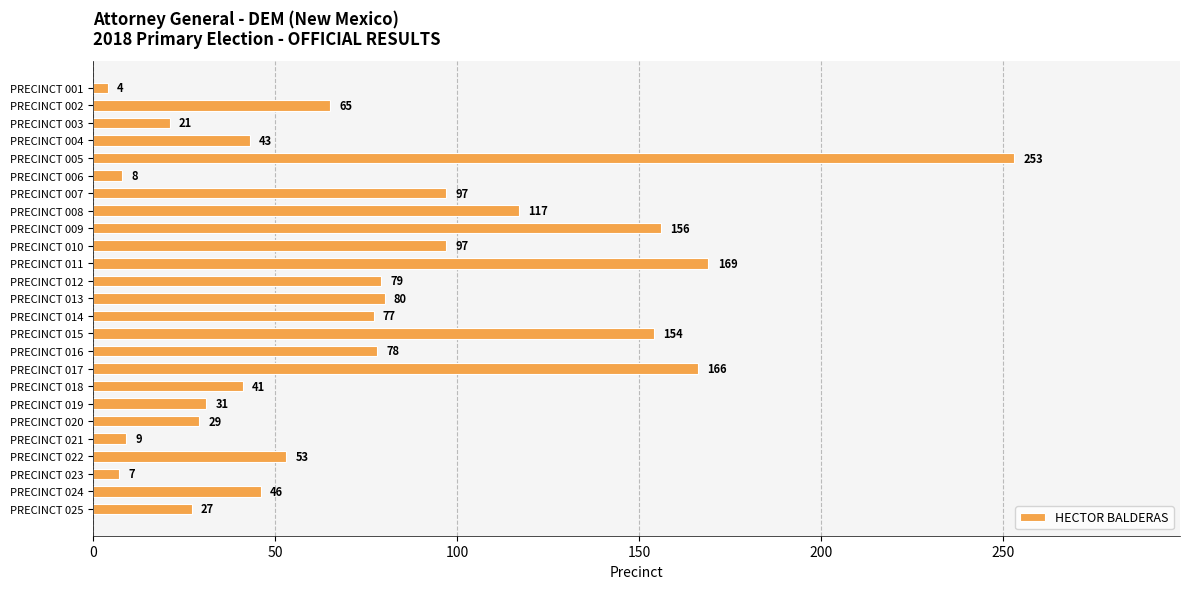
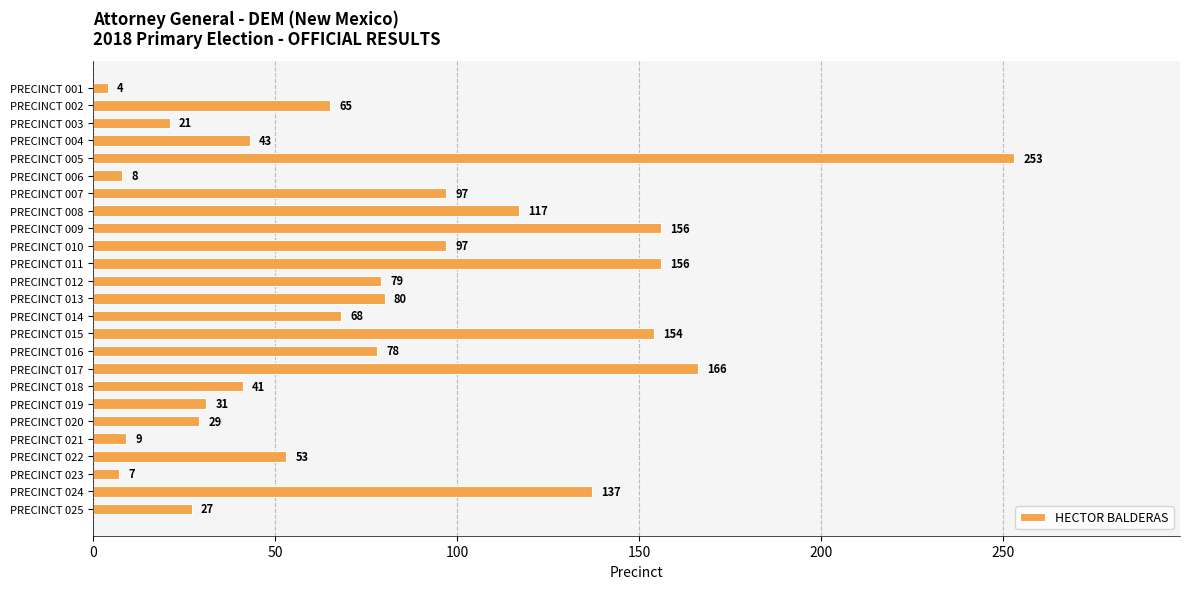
PRECINCT 011: 169 -> 156
PRECINCT 014: 77 -> 68
PRECINCT 024: 46 -> 137
